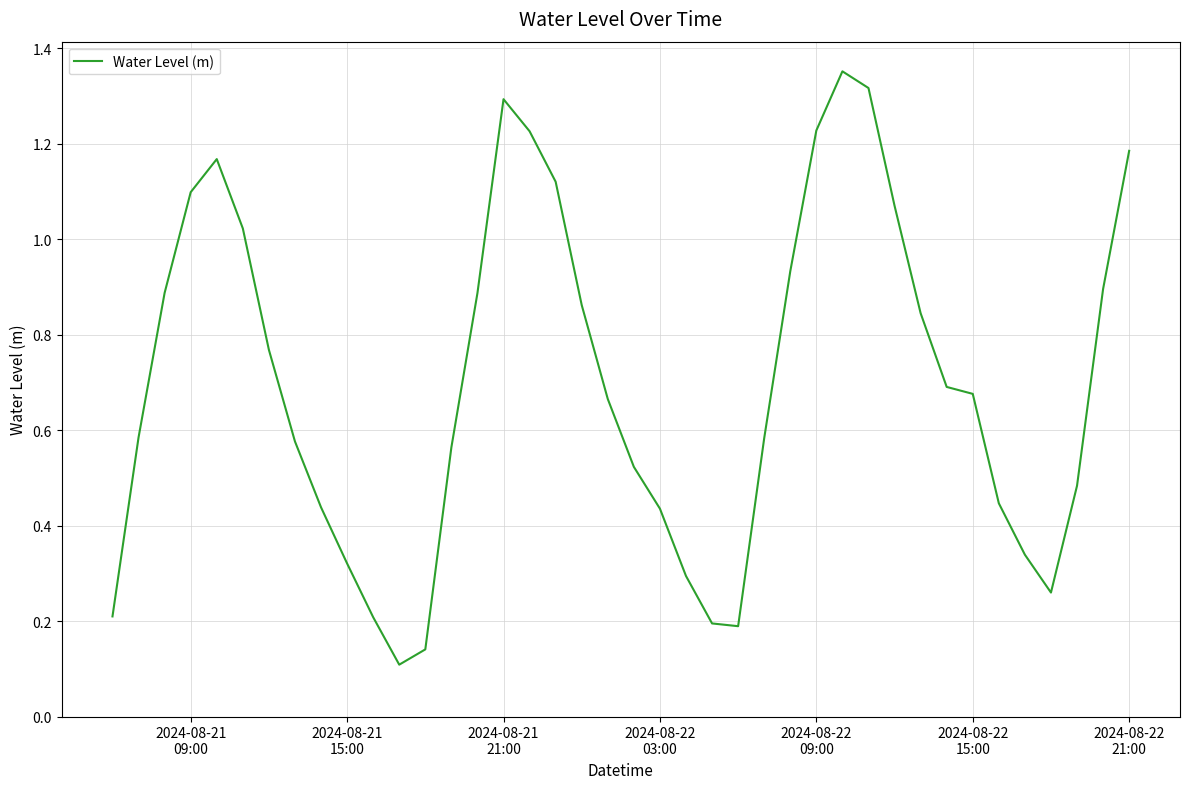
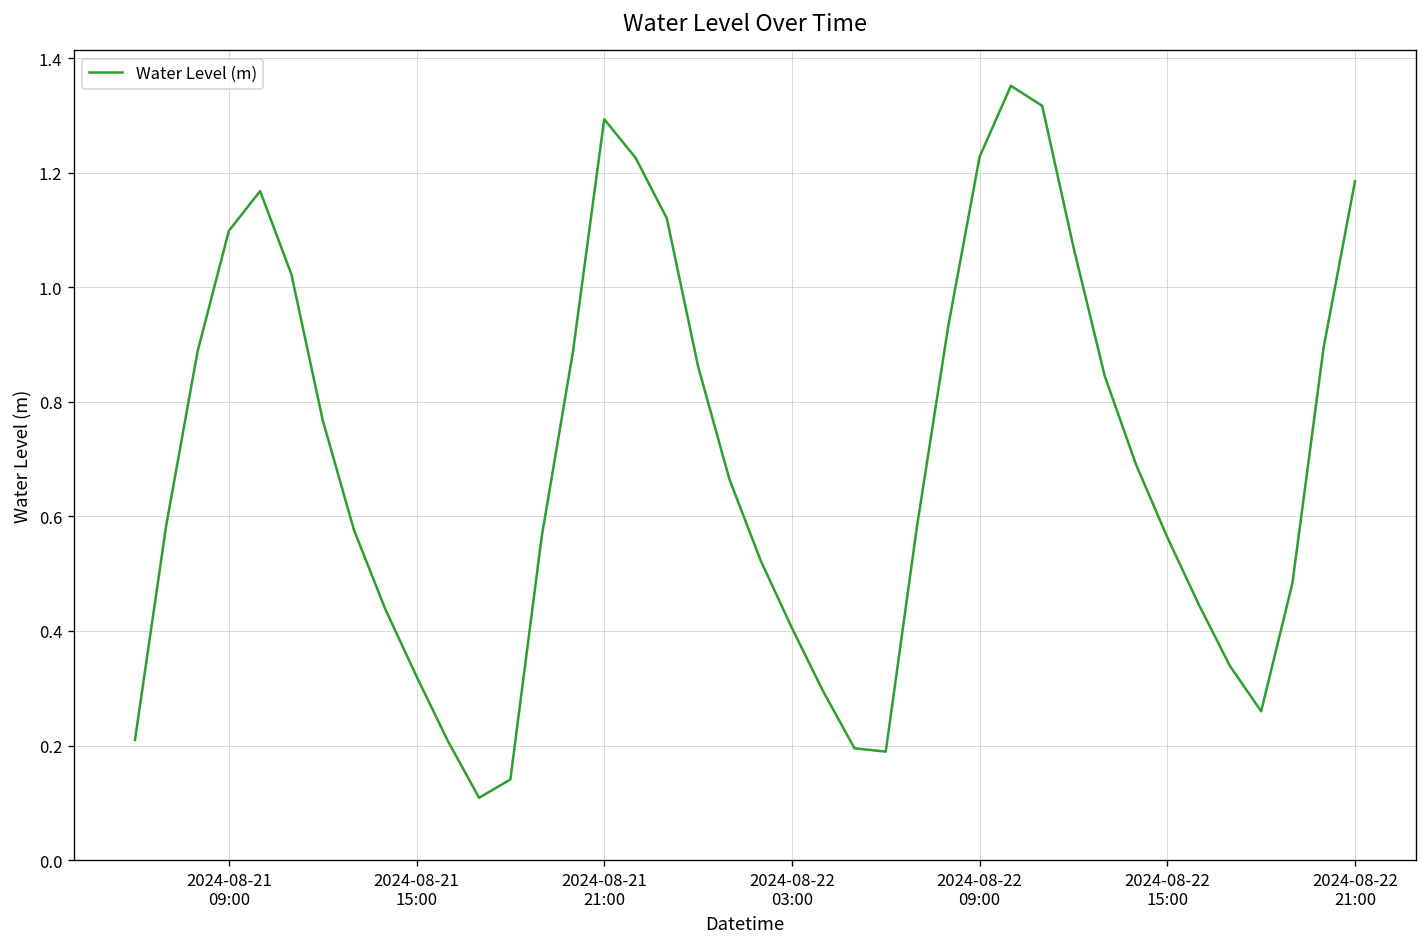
2024-08-22 03:00: 0.44 -> 0.41
2024-08-22 15:00: 0.68 -> 0.56
